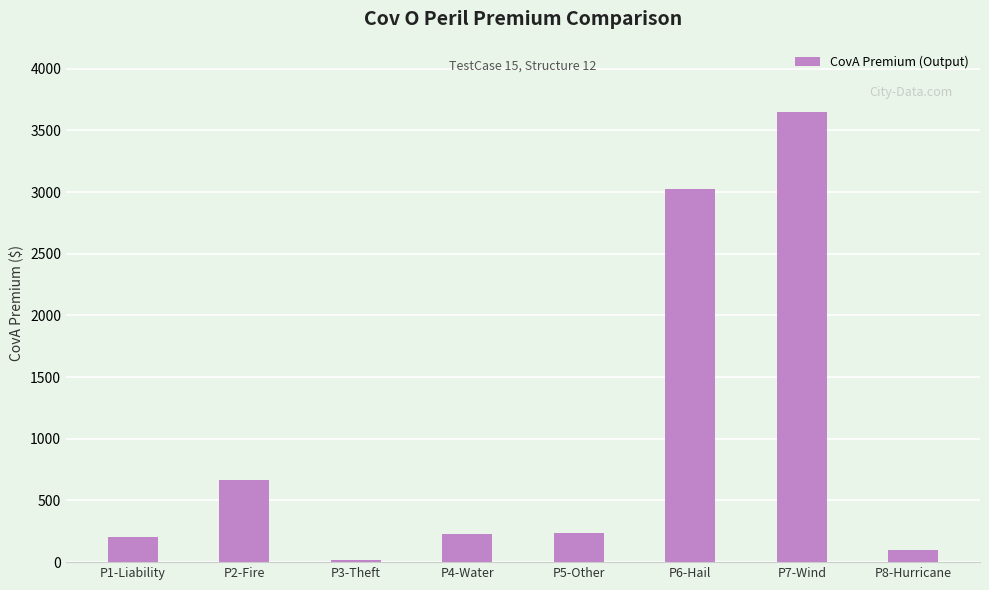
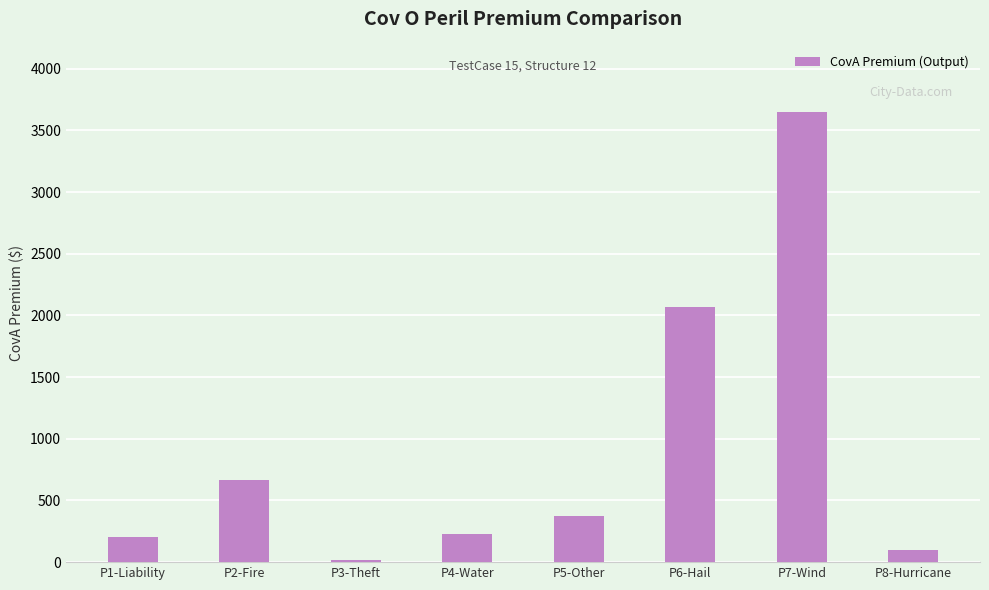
P5-Other: 240 -> 370
P6-Hail: 3030 -> 2070
